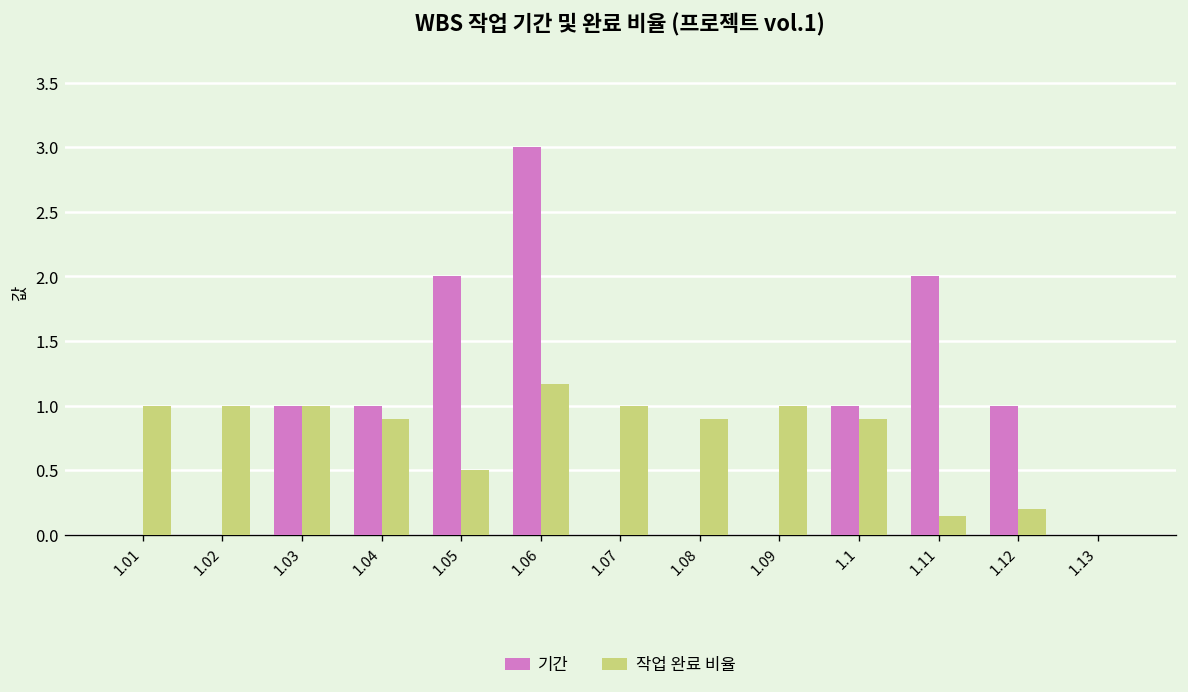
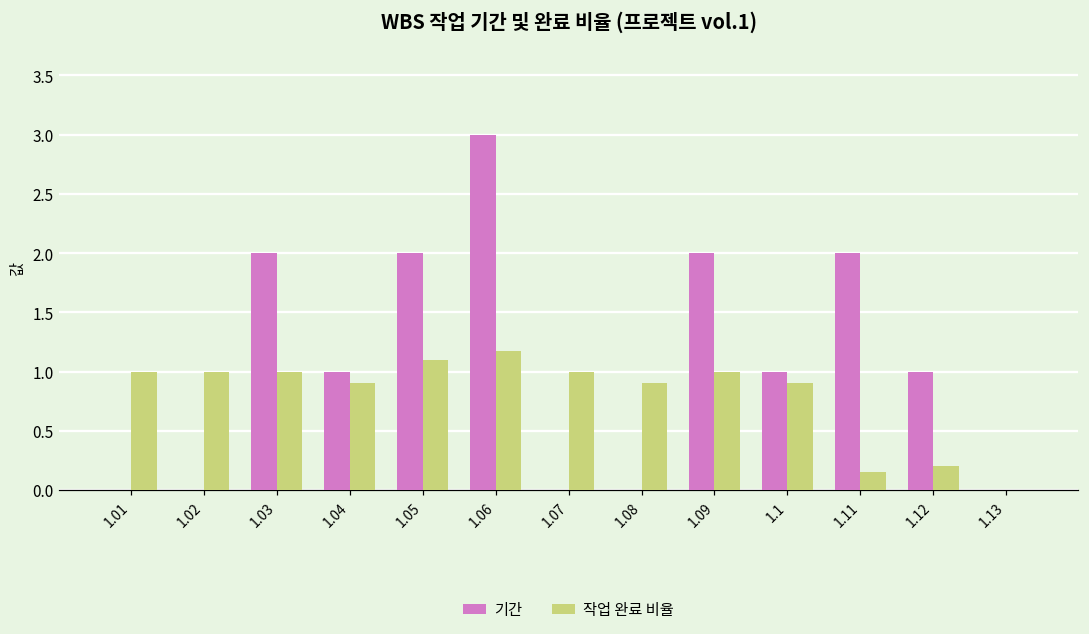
기간, 1.03: 1 -> 2
작업 완료 비율, 1.05: 0.5 -> 1.1
기간, 1.09: 0 -> 2
